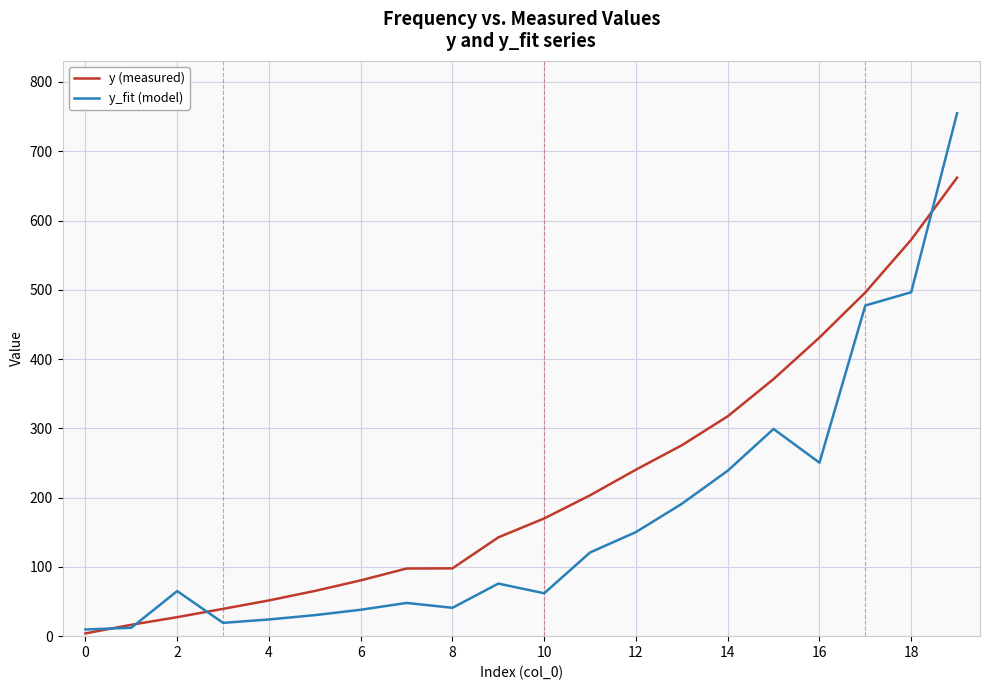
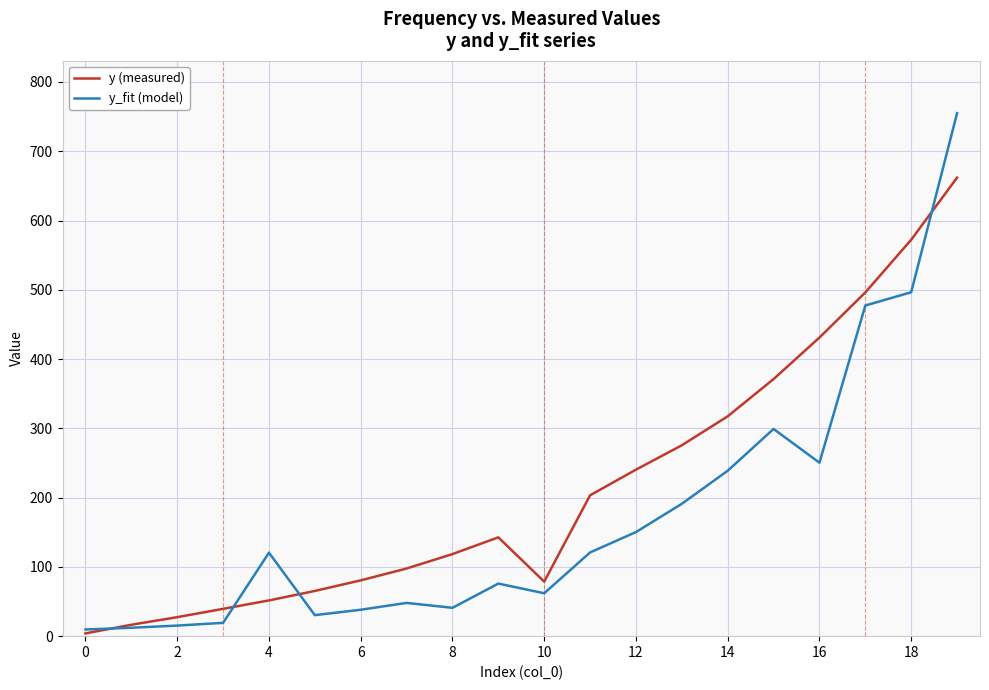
y_fit (model), 2: 70 -> 20
y_fit (model), 4: 20 -> 120
y (measured), 8: 100 -> 120
y (measured), 10: 170 -> 80
